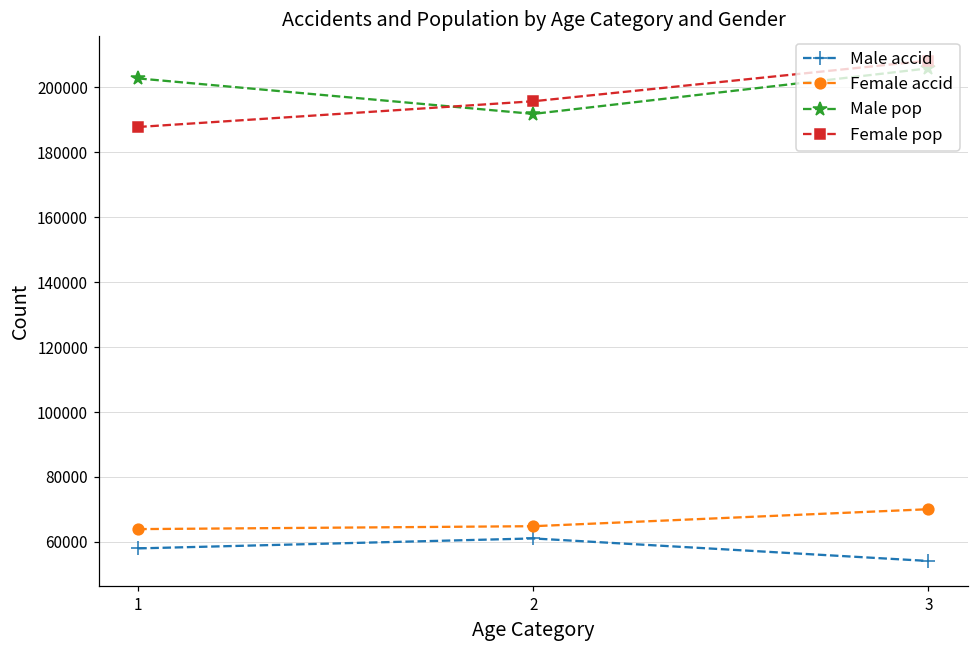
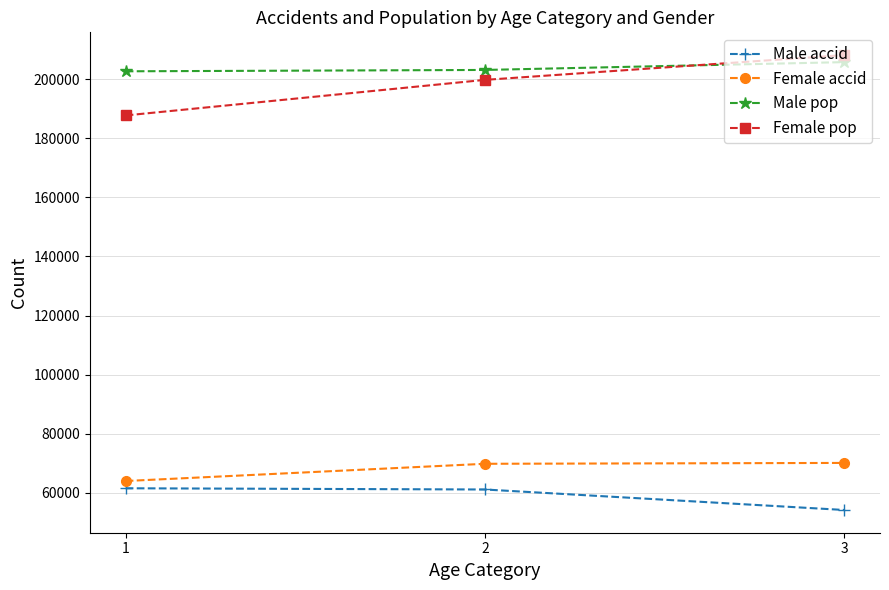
Male accid, 1: 58000 -> 61000
Female accid, 2: 65000 -> 70000
Male pop, 2: 192000 -> 203000
Female pop, 2: 196000 -> 200000
